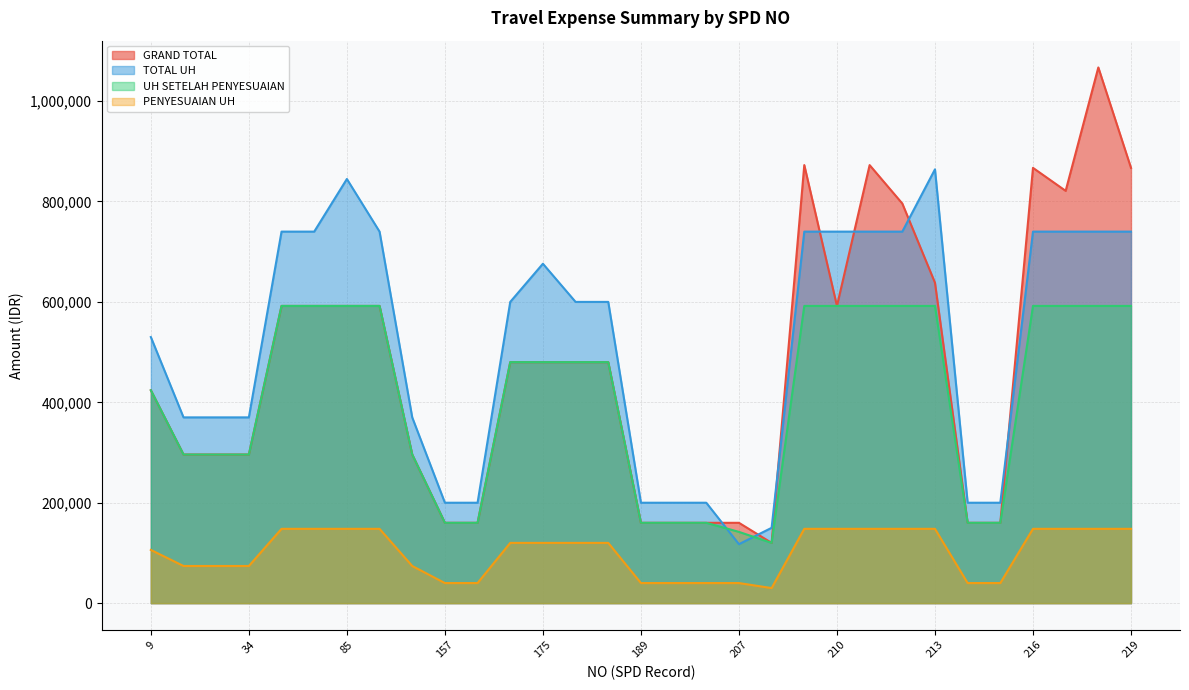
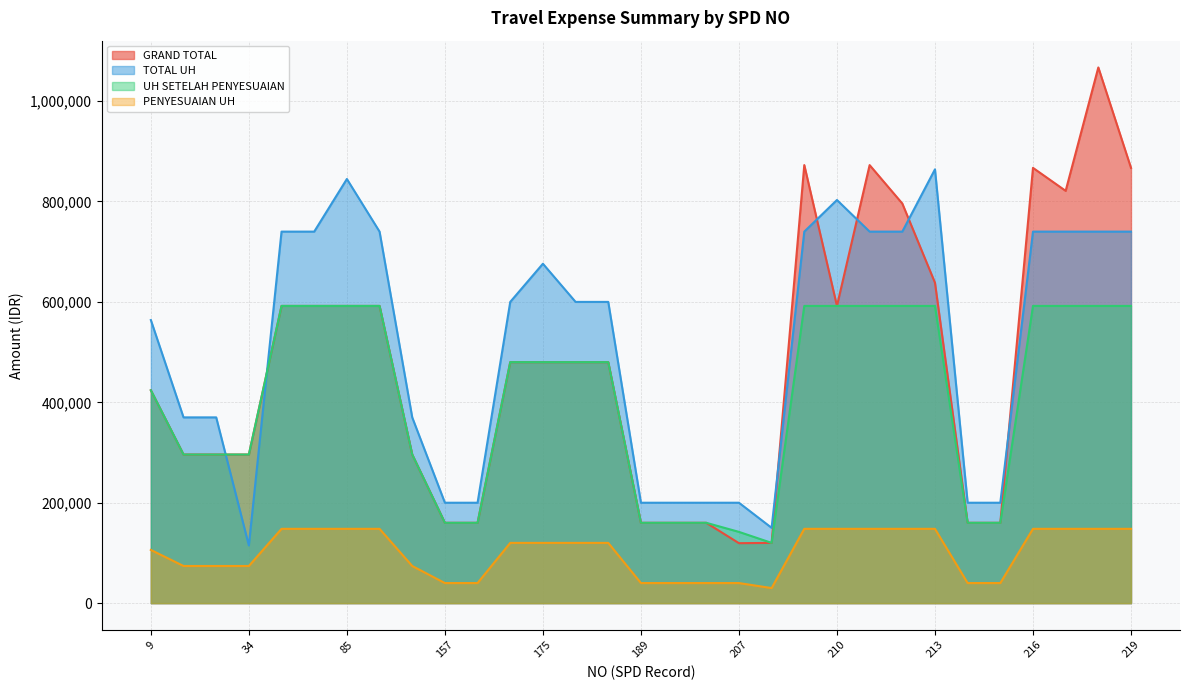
TOTAL UH, 9: 530,000 -> 560,000
TOTAL UH, 34: 370,000 -> 110,000
GRAND TOTAL, 207: 160,000 -> 120,000
TOTAL UH, 207: 120,000 -> 200,000
TOTAL UH, 210: 740,000 -> 800,000
